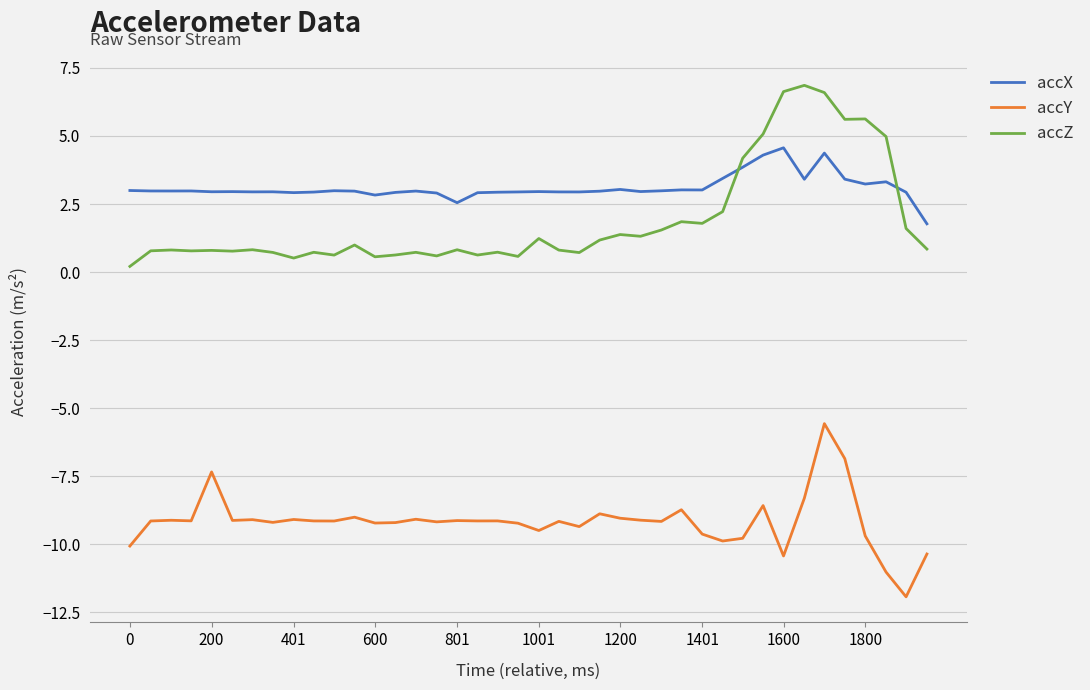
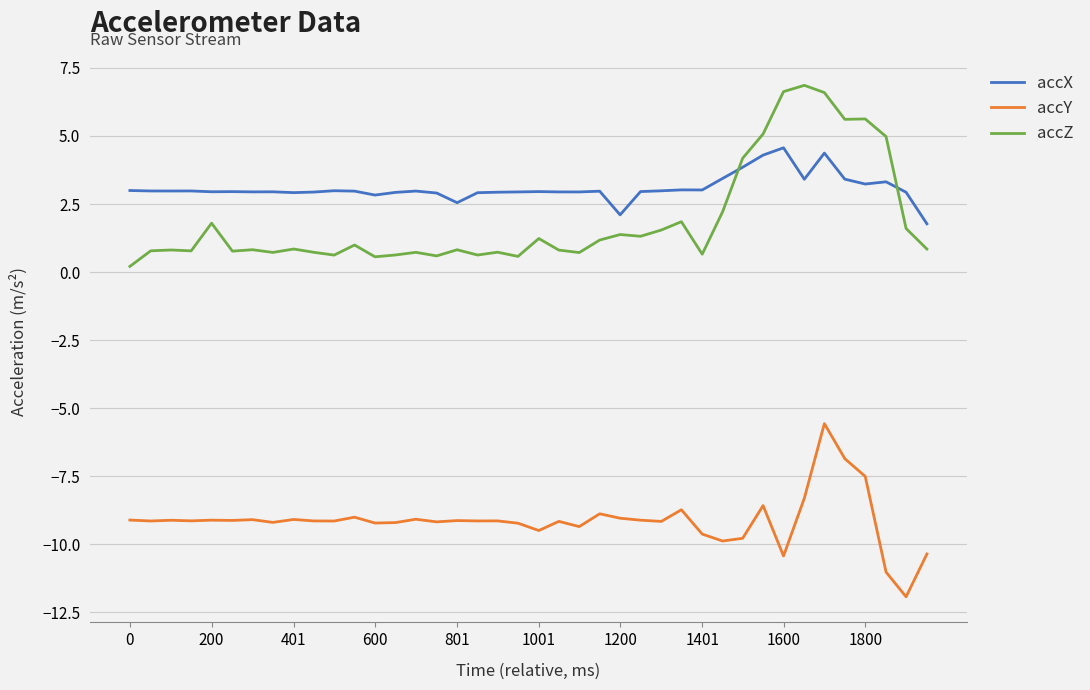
accY, 0: -10.1 -> -9.1
accY, 200: -7.3 -> -9.1
accZ, 200: 0.8 -> 1.8
accZ, 401: 0.5 -> 0.8
accX, 1200: 3.0 -> 2.1
accZ, 1401: 1.8 -> 0.7
accY, 1800: -9.7 -> -7.5
